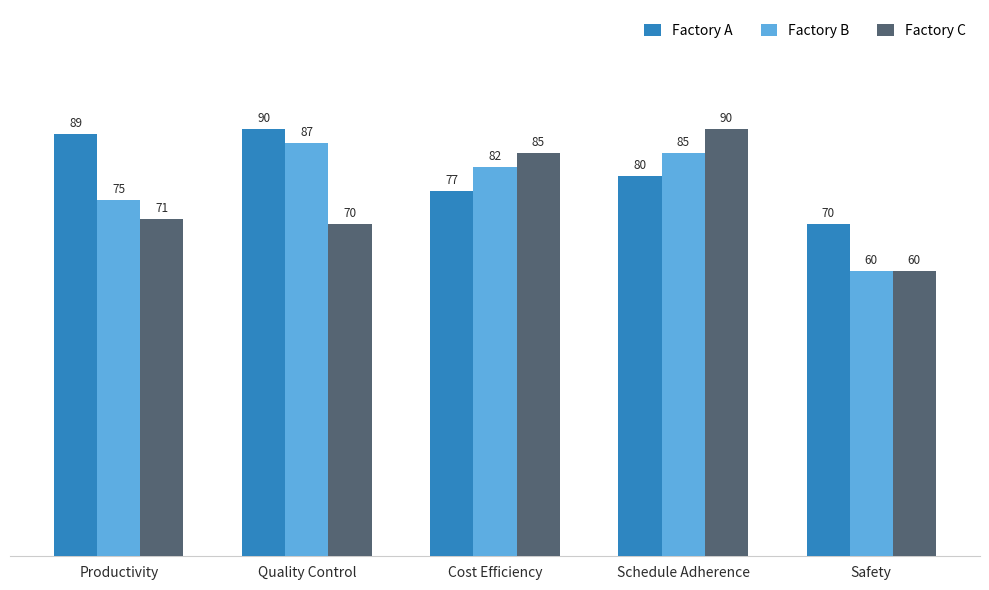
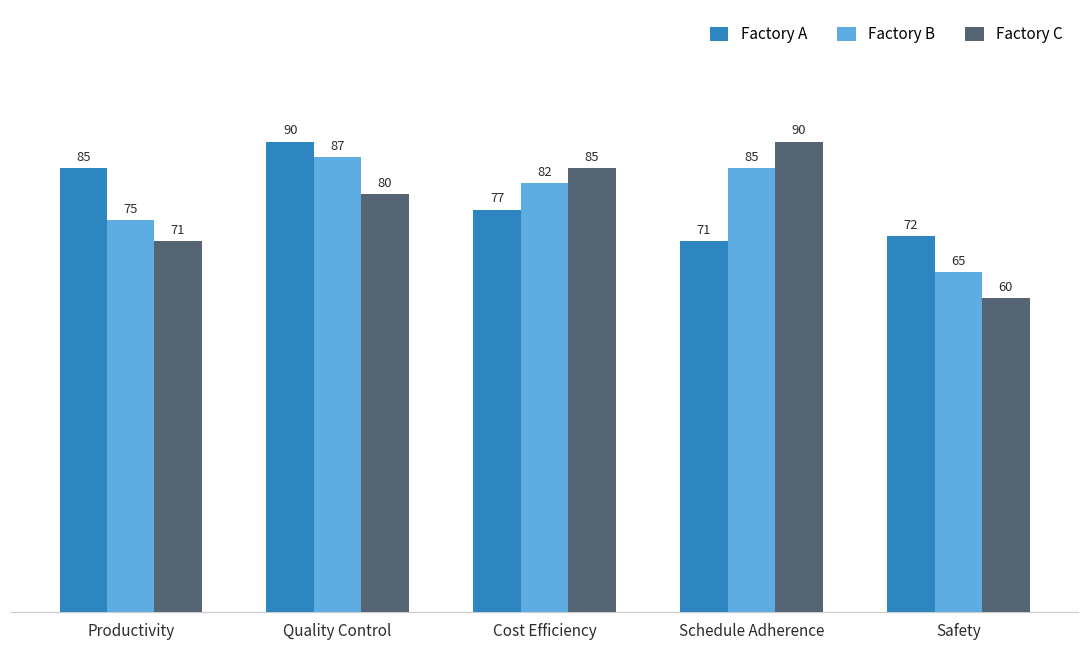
Factory A, Productivity: 89 -> 85
Factory C, Quality Control: 70 -> 80
Factory A, Schedule Adherence: 80 -> 71
Factory A, Safety: 70 -> 72
Factory B, Safety: 60 -> 65
